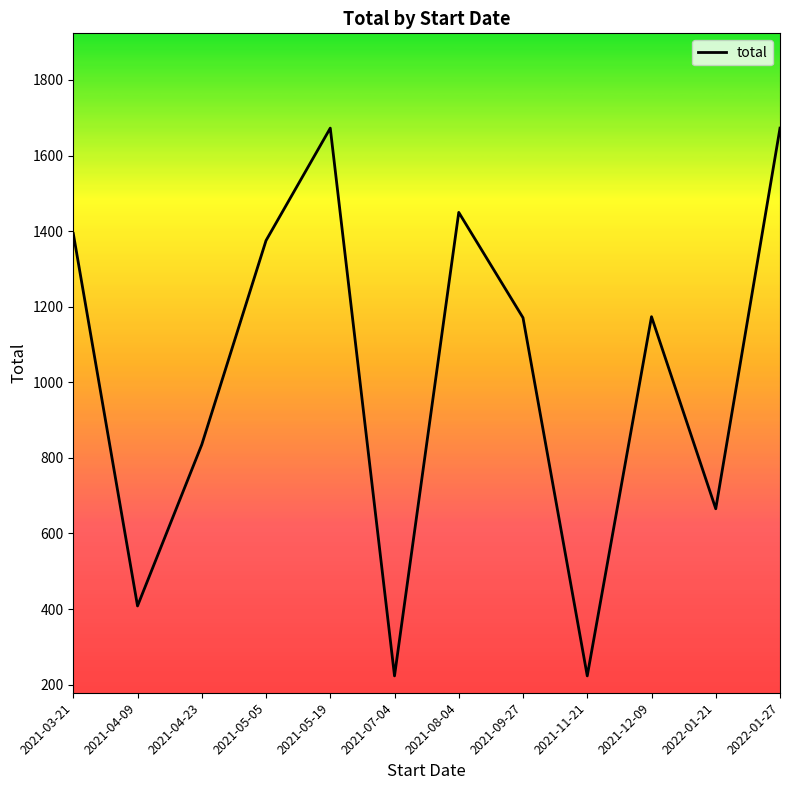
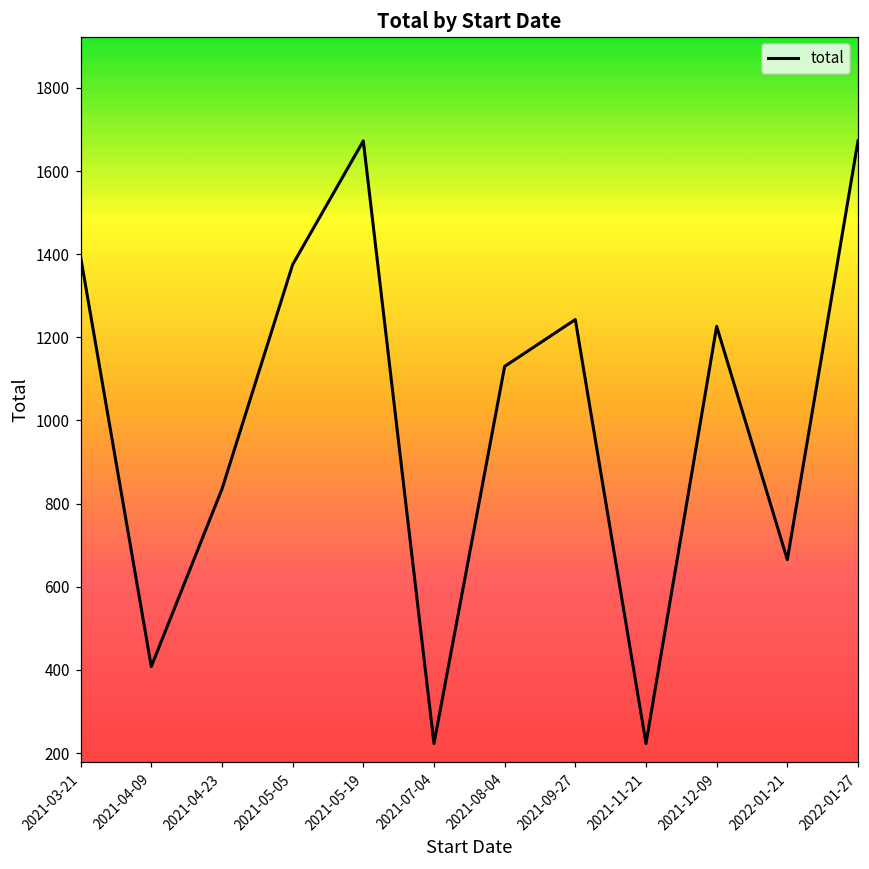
2021-08-04: 1450 -> 1130
2021-09-27: 1170 -> 1240
2021-12-09: 1170 -> 1230
